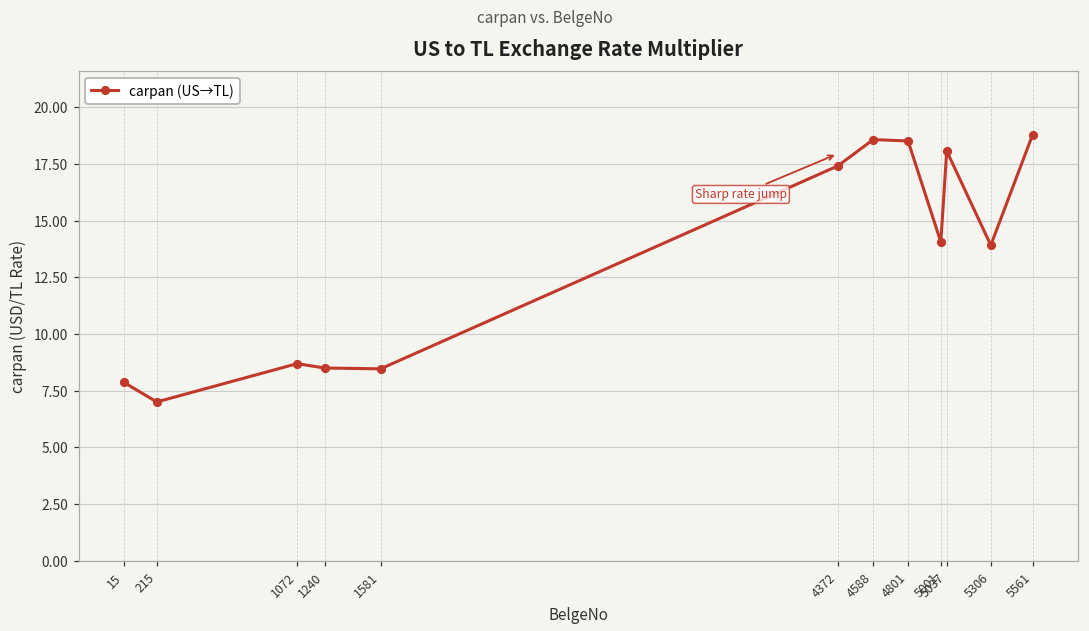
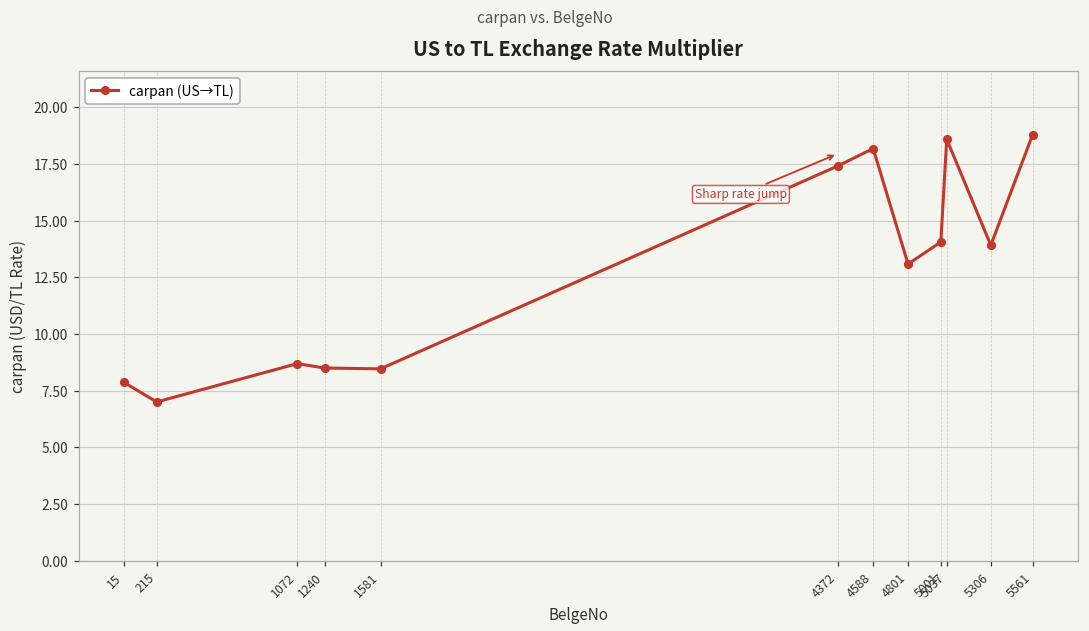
4588: 18.6 -> 18.2
4801: 18.5 -> 13.1
5037: 18.1 -> 18.6
